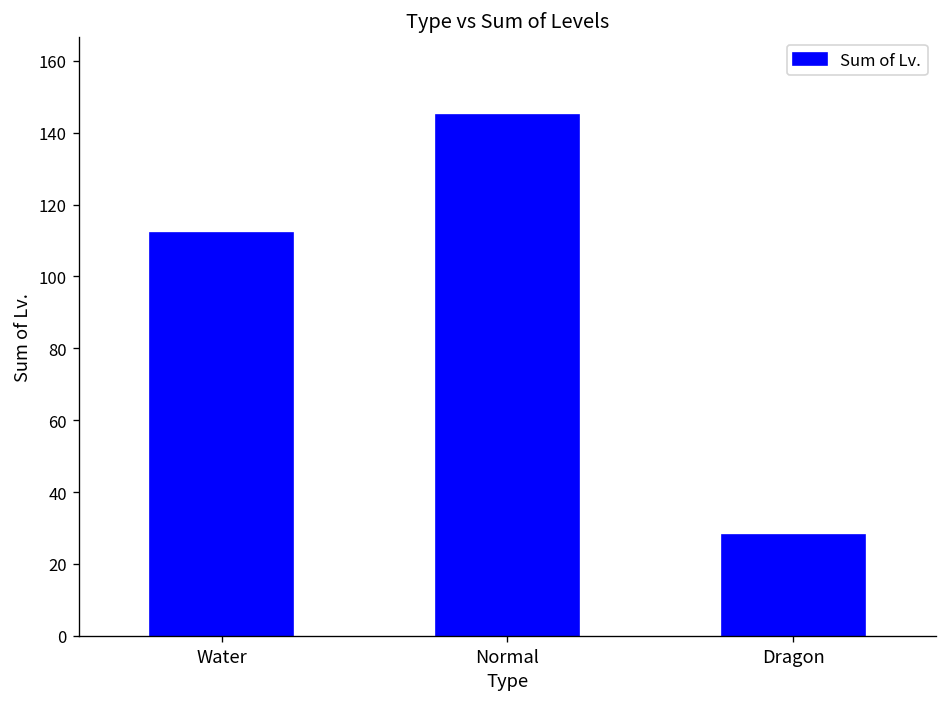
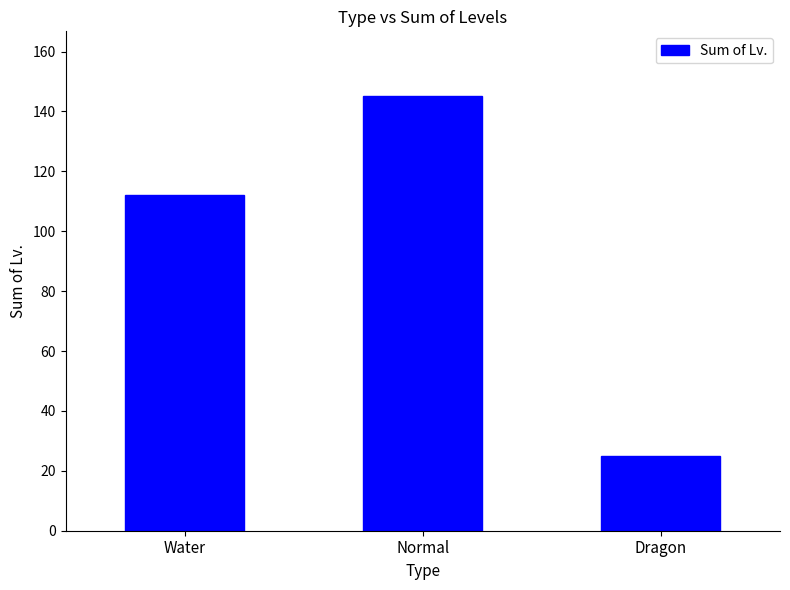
Dragon: 28 -> 25
